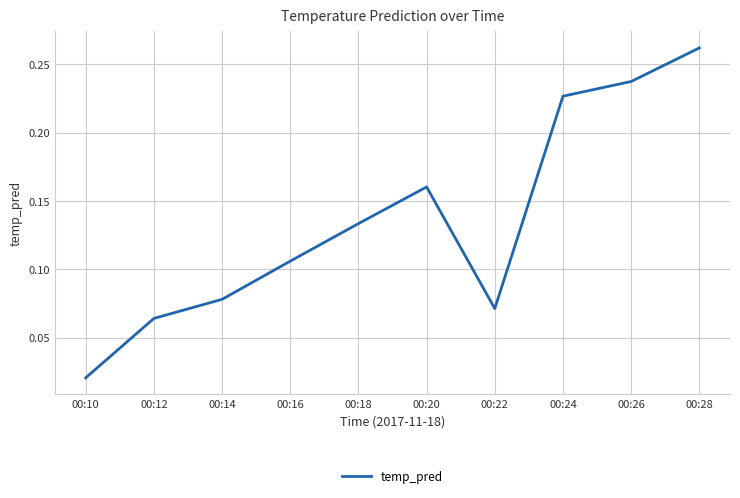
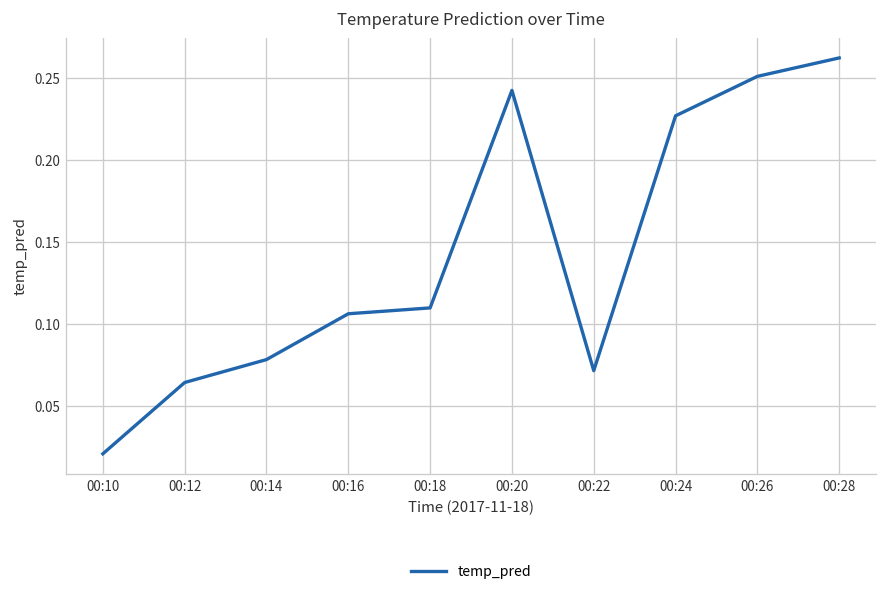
00:18: 0.134 -> 0.110
00:20: 0.160 -> 0.242
00:26: 0.237 -> 0.251
